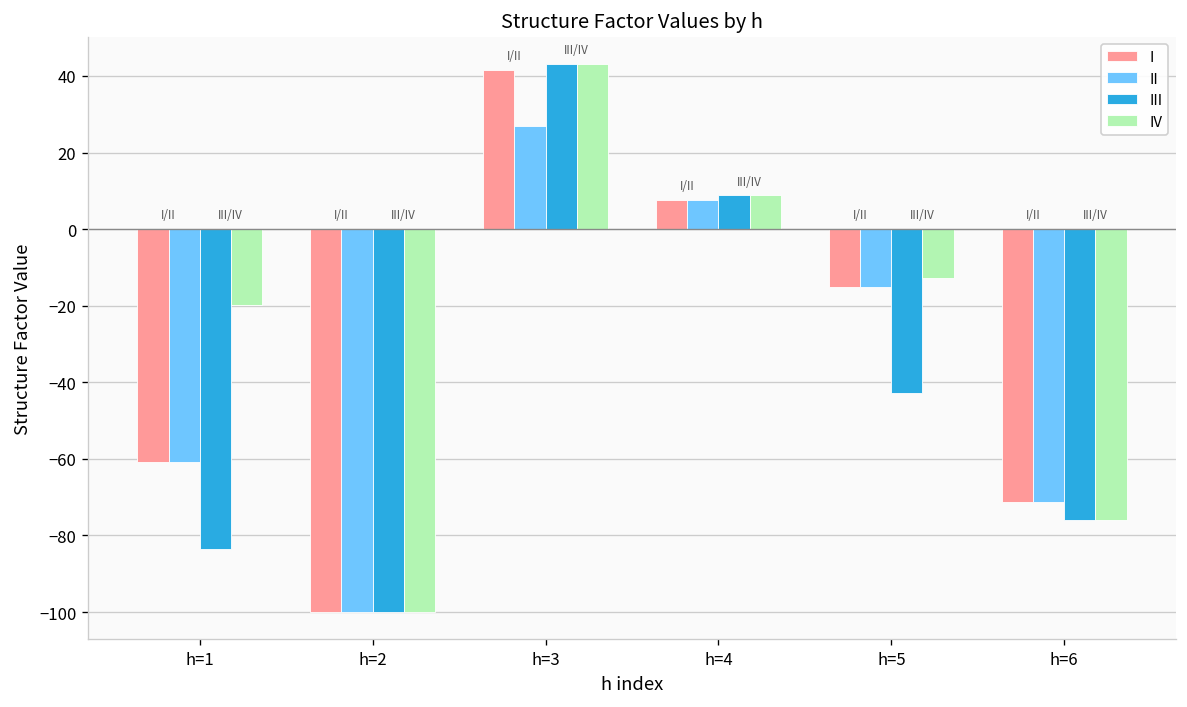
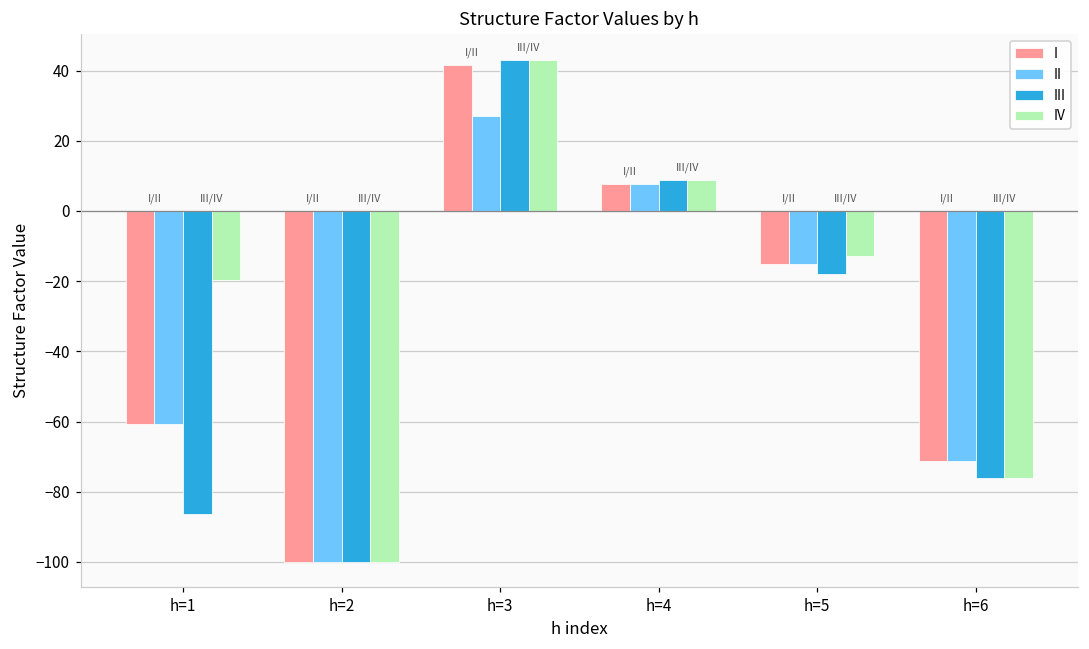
III, h=1: -84 -> -86
III, h=5: -43 -> -18
